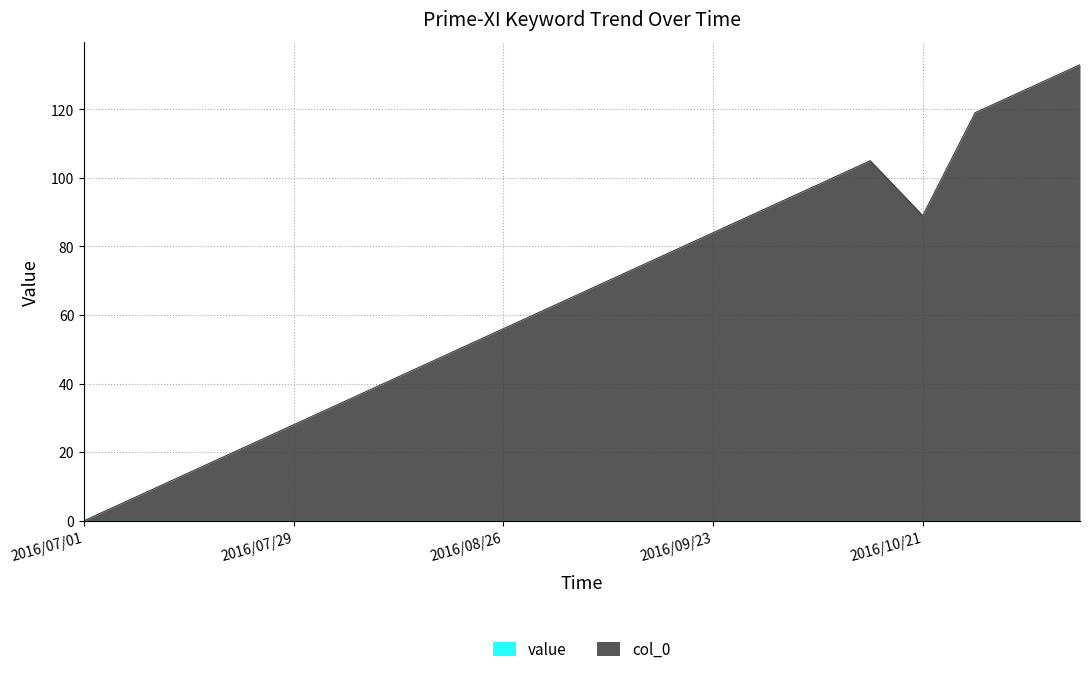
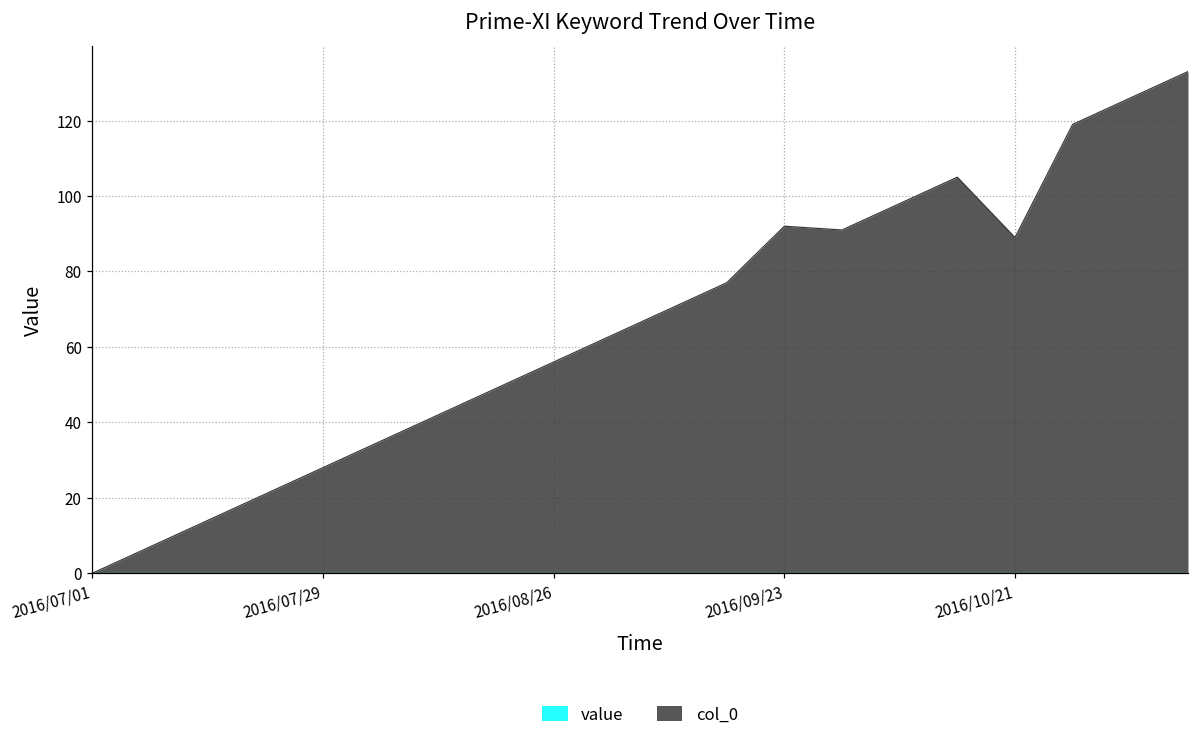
col_0, 2016/09/23: 84 -> 92
